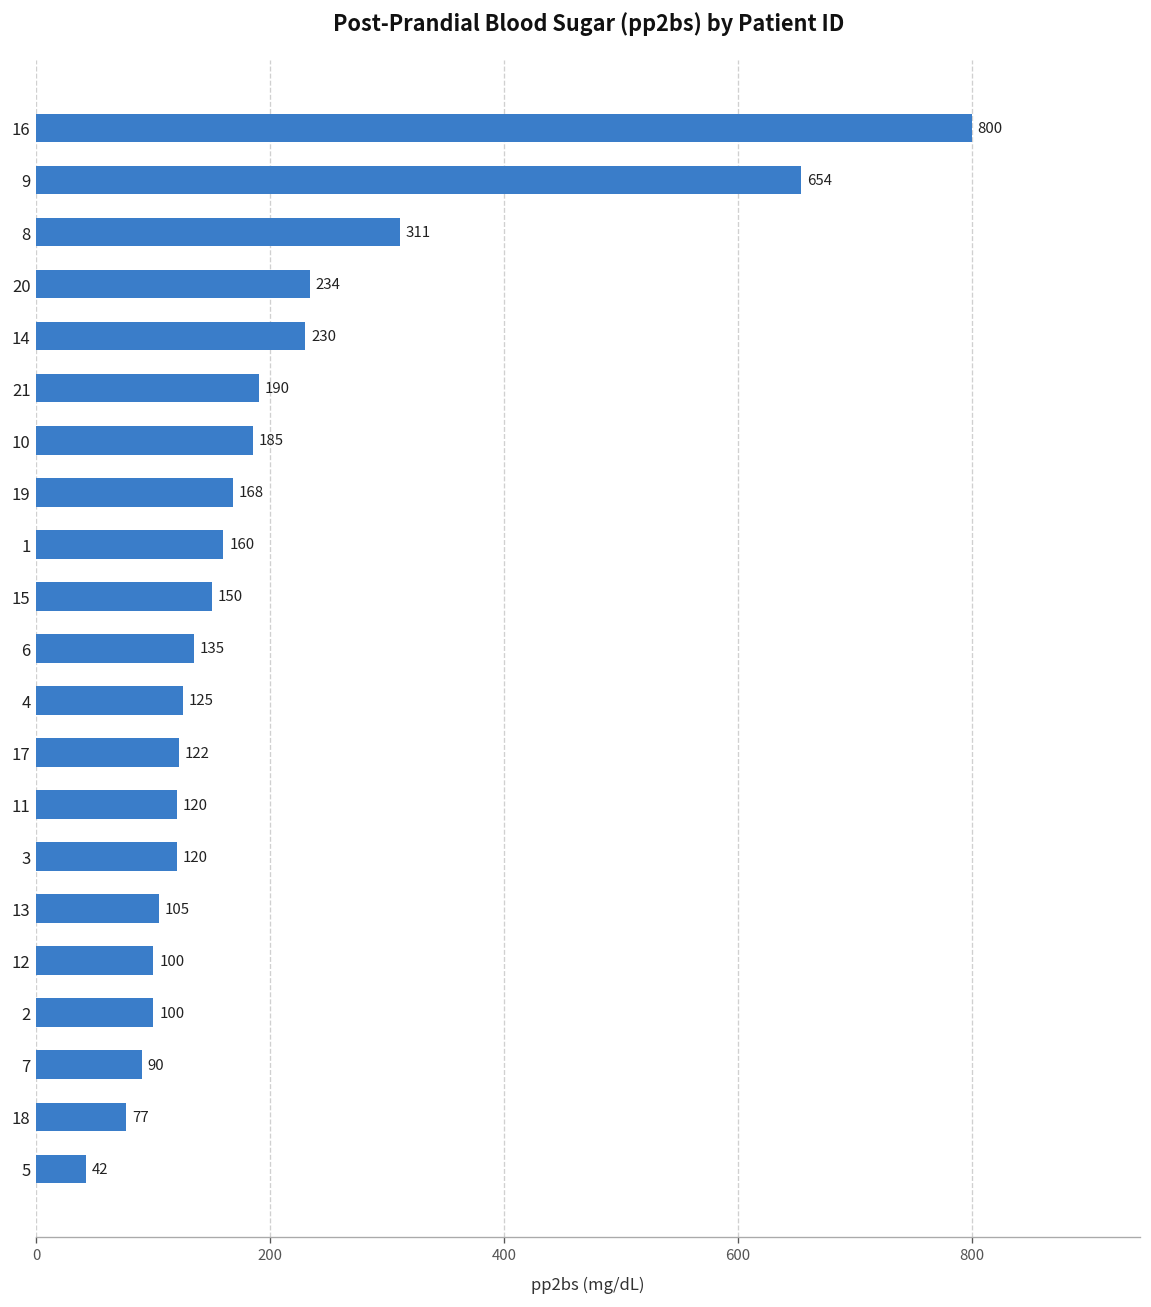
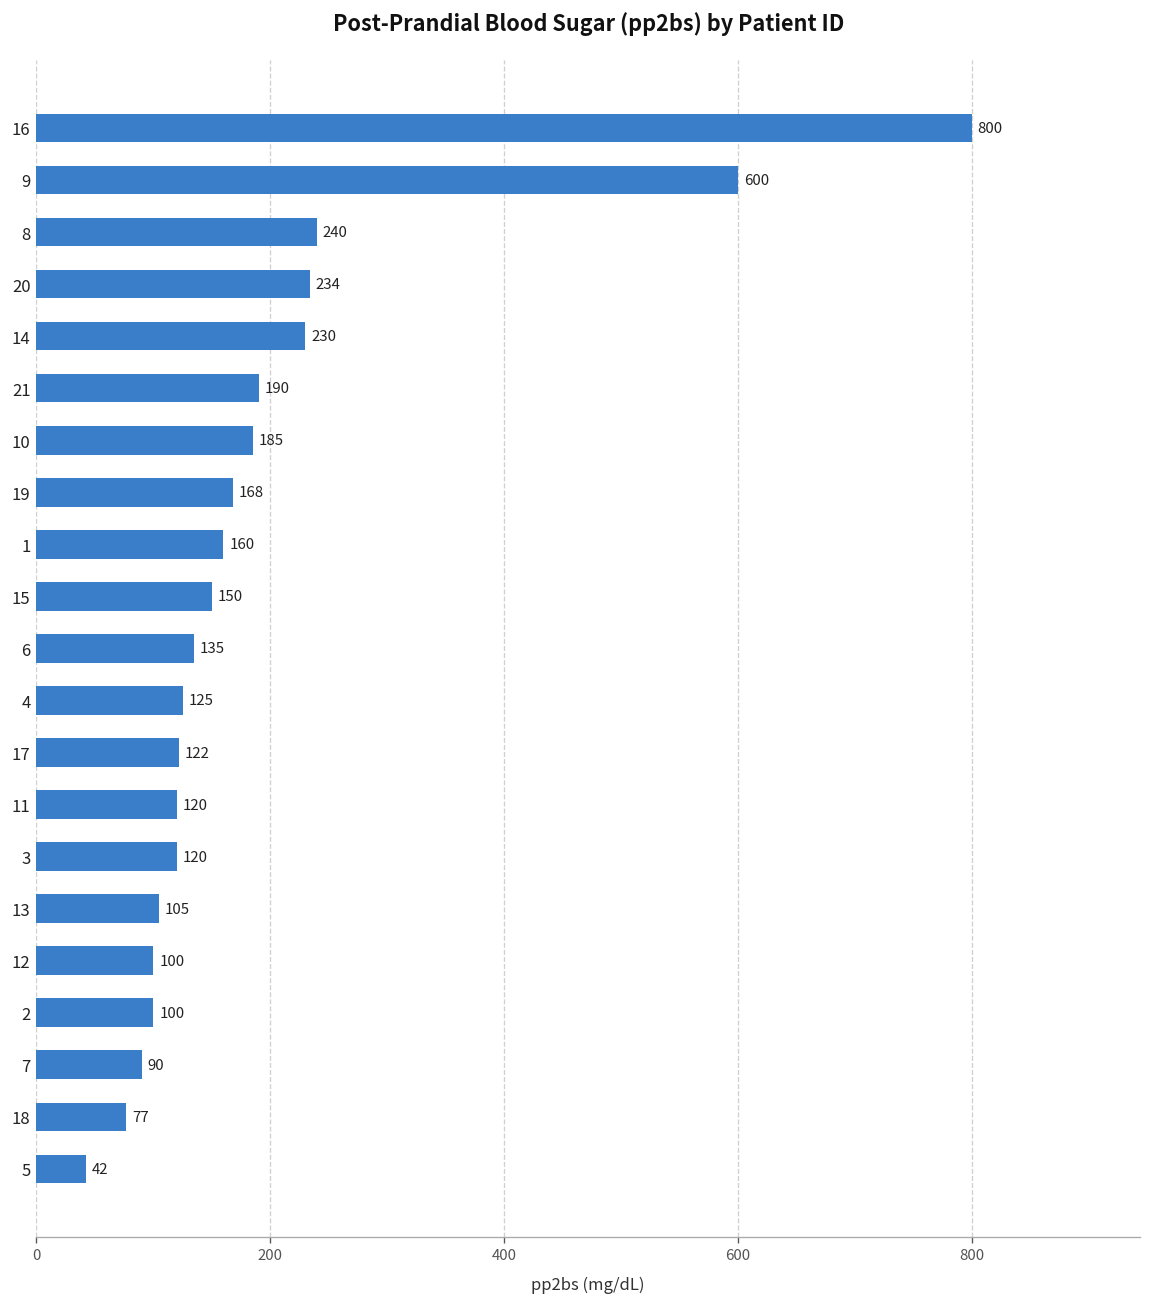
9: 654 -> 600
8: 311 -> 240
